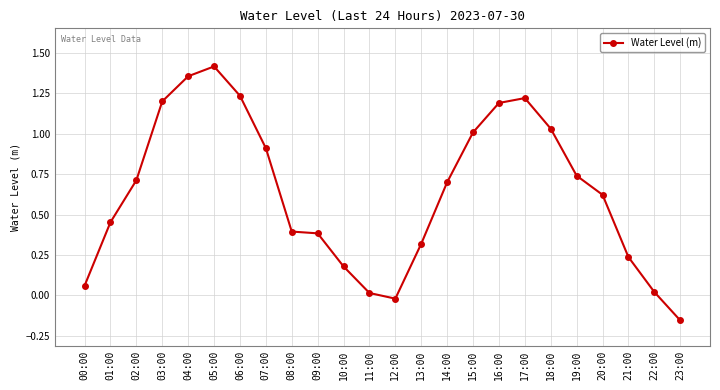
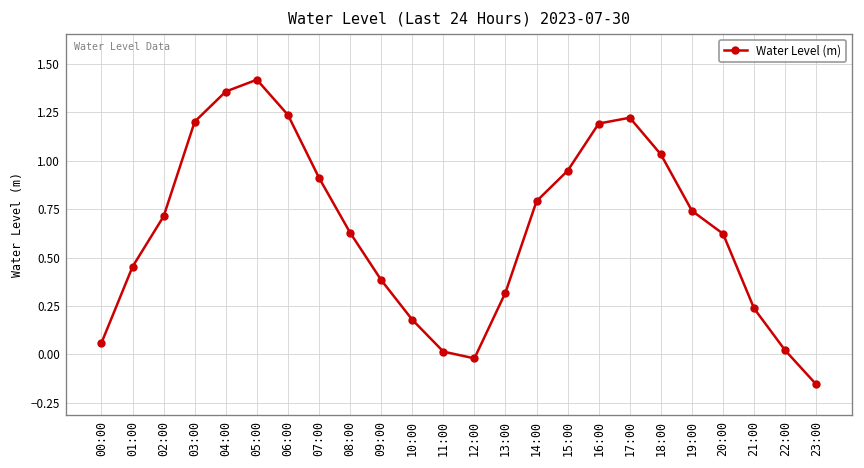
08:00: 0.39 -> 0.63
14:00: 0.70 -> 0.79
15:00: 1.01 -> 0.95
